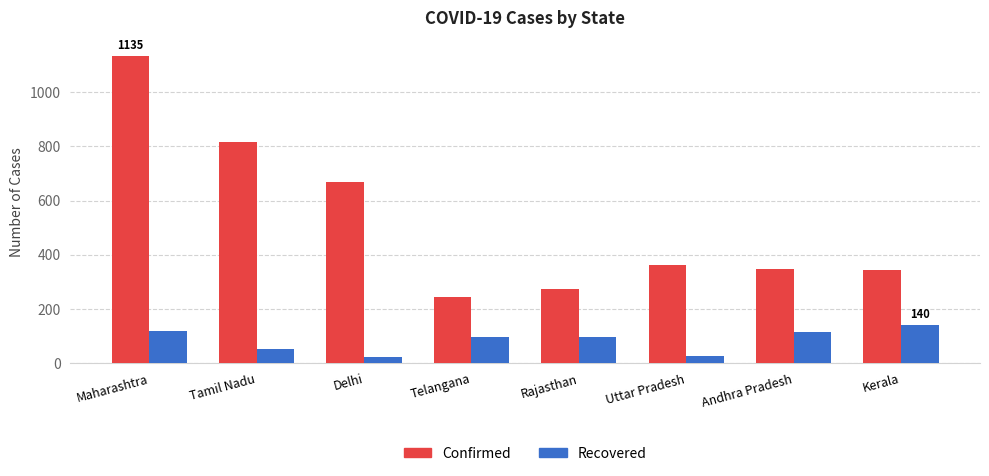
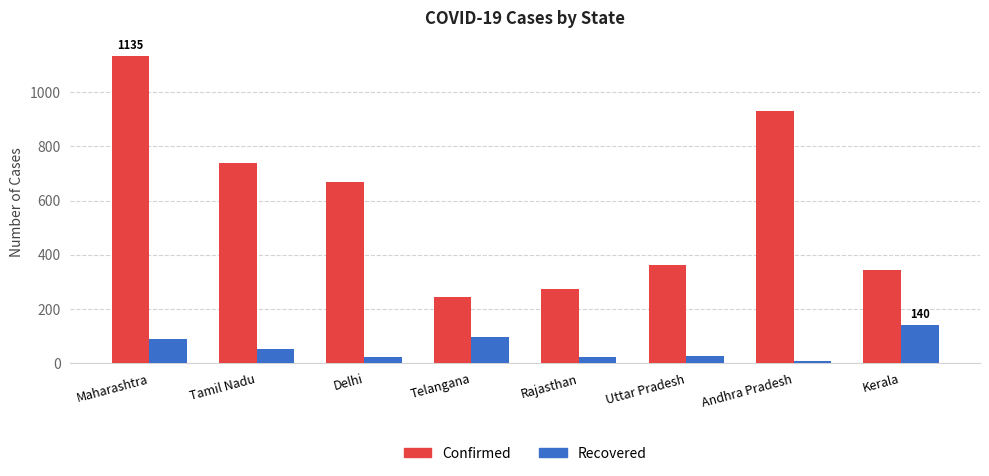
Recovered, Maharashtra: 120 -> 90
Confirmed, Tamil Nadu: 820 -> 740
Recovered, Rajasthan: 100 -> 20
Confirmed, Andhra Pradesh: 350 -> 930
Recovered, Andhra Pradesh: 110 -> 10
